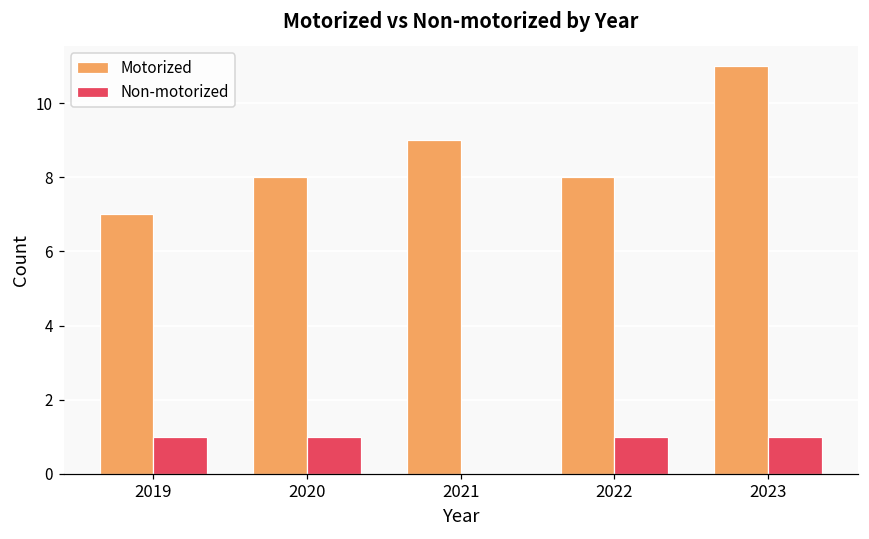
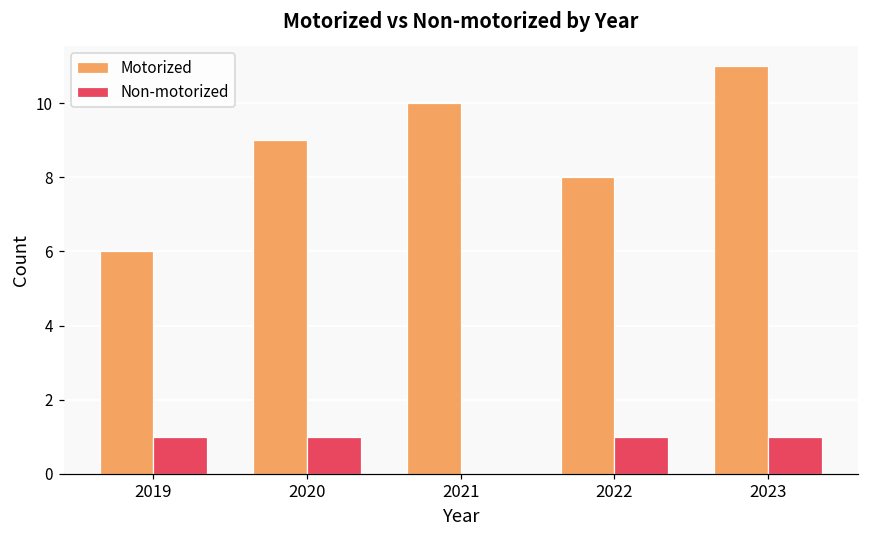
Motorized, 2019: 7 -> 6
Motorized, 2020: 8 -> 9
Motorized, 2021: 9 -> 10
